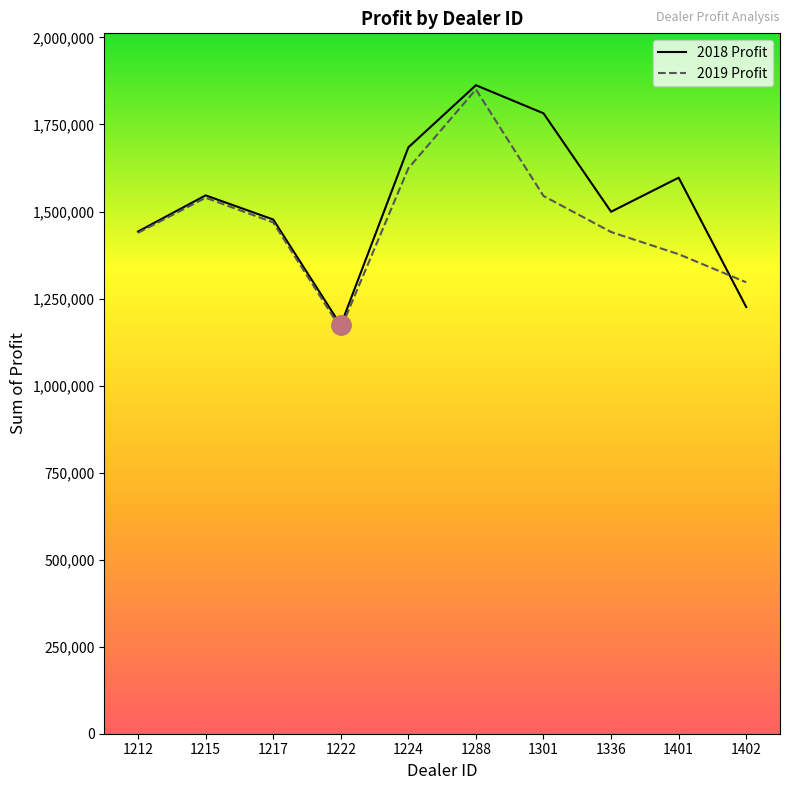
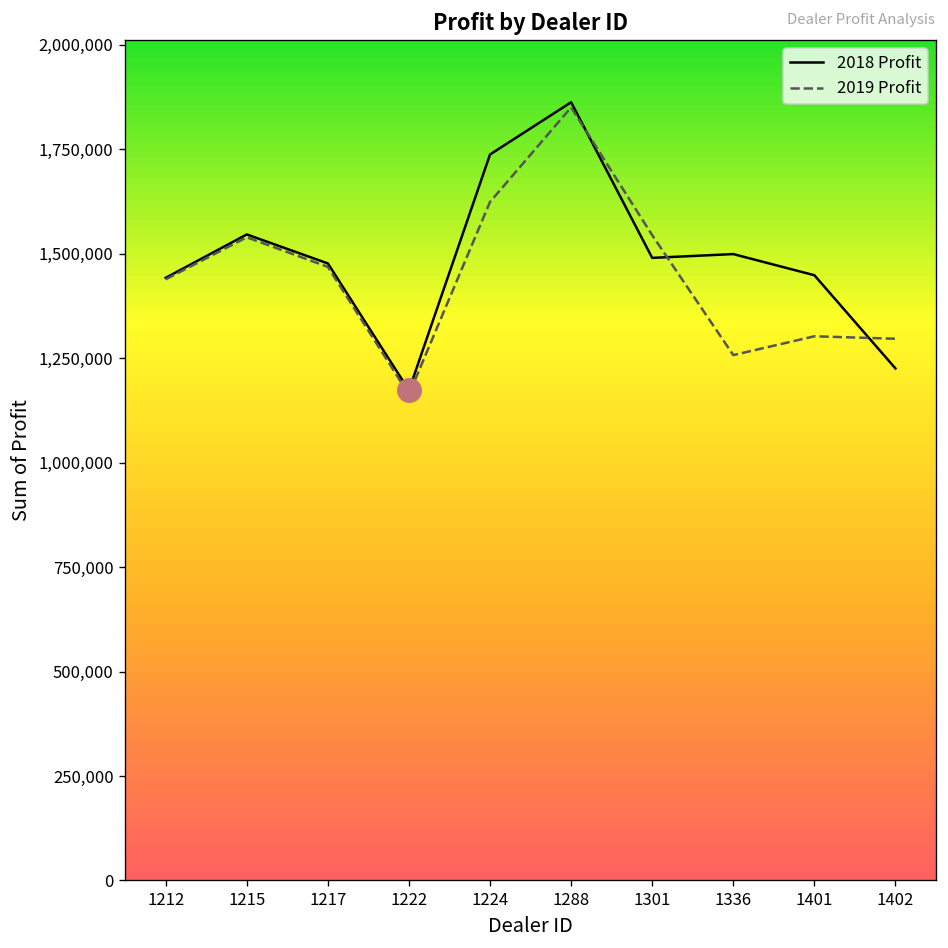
2018 Profit, 1224: 1,680,000 -> 1,740,000
2018 Profit, 1301: 1,780,000 -> 1,490,000
2019 Profit, 1336: 1,440,000 -> 1,260,000
2018 Profit, 1401: 1,600,000 -> 1,450,000
2019 Profit, 1401: 1,380,000 -> 1,300,000
